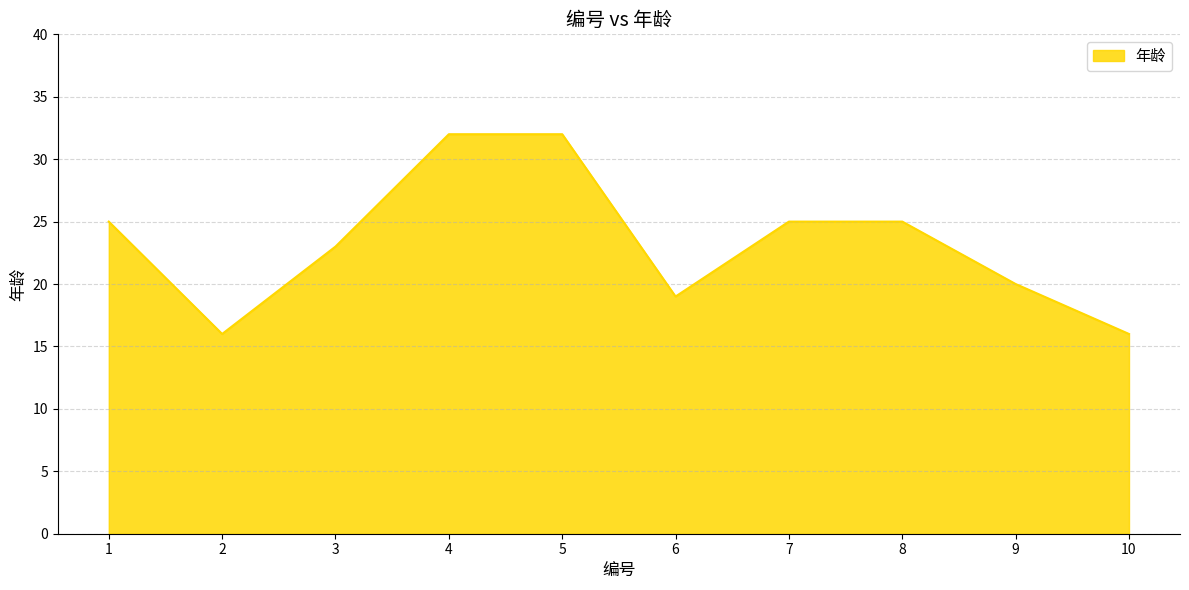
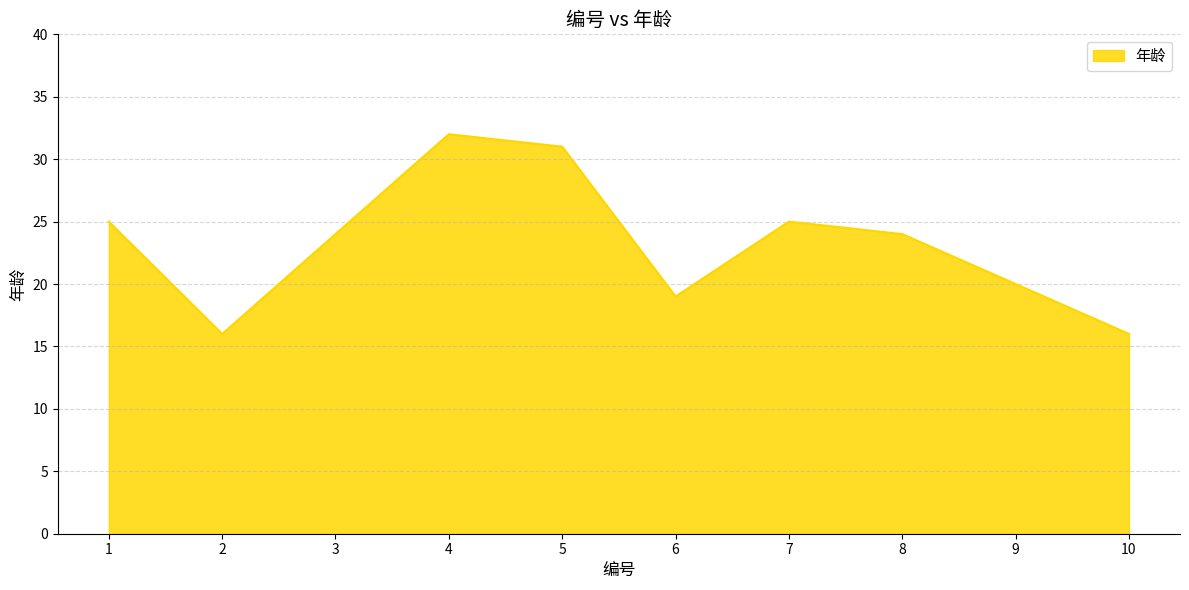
3: 23 -> 24
5: 32 -> 31
8: 25 -> 24
